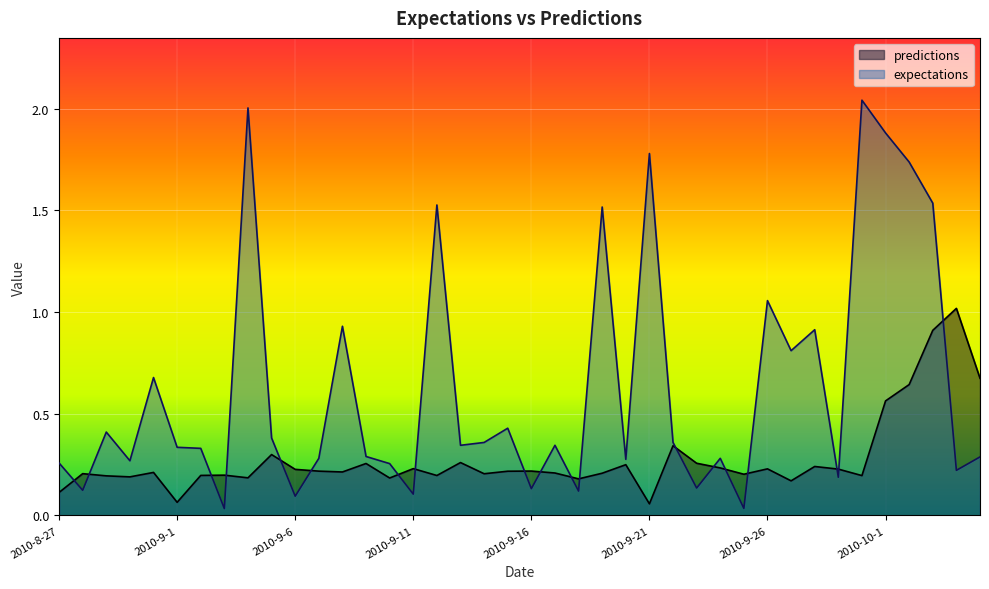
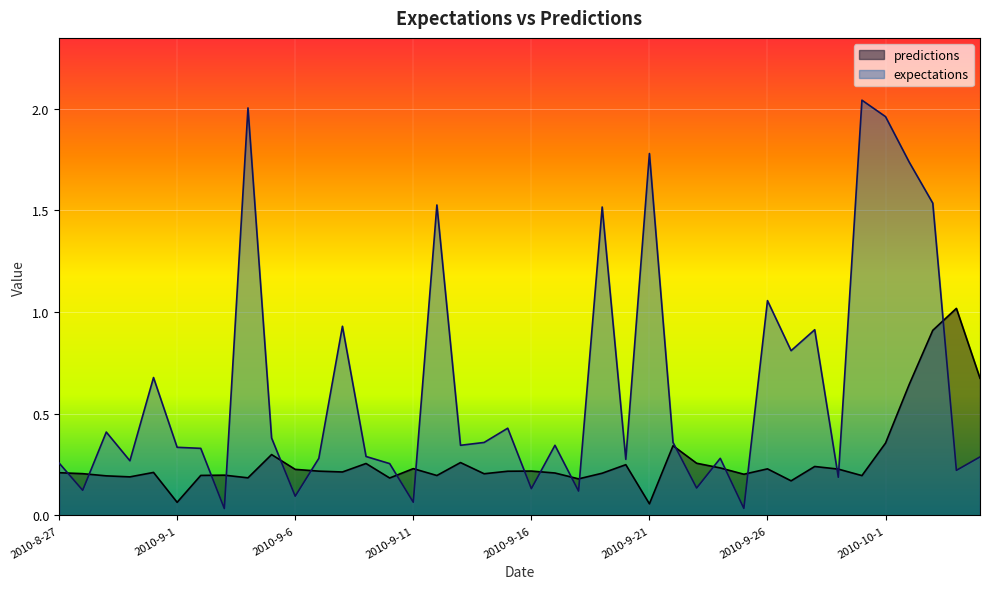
predictions, 2010-8-27: 0.11 -> 0.21
expectations, 2010-9-11: 0.11 -> 0.07
predictions, 2010-10-1: 0.56 -> 0.36
expectations, 2010-10-1: 1.88 -> 1.96
